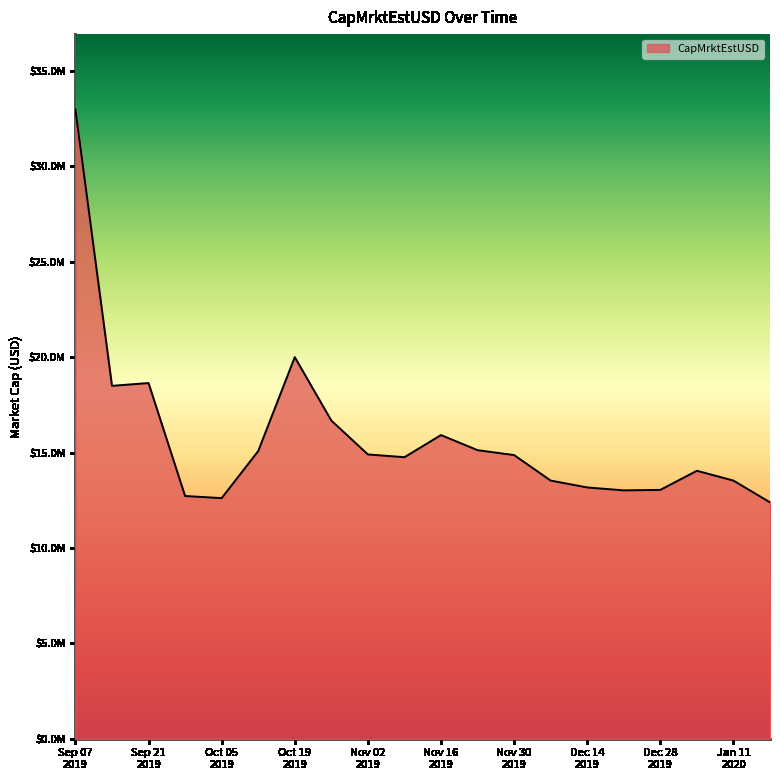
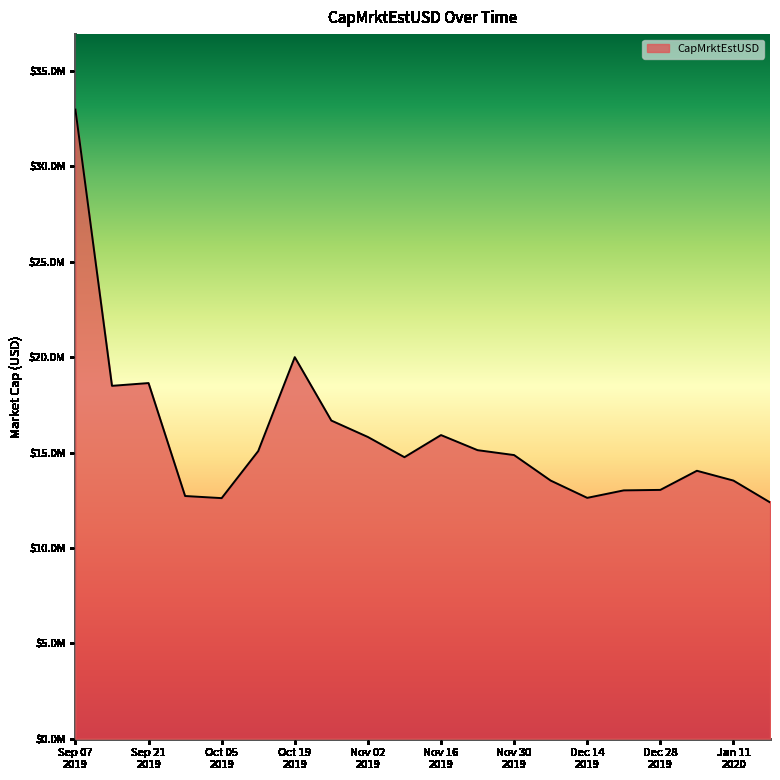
Nov 02 2019: $14900000 -> $15800000
Dec 14 2019: $13200000 -> $12600000
